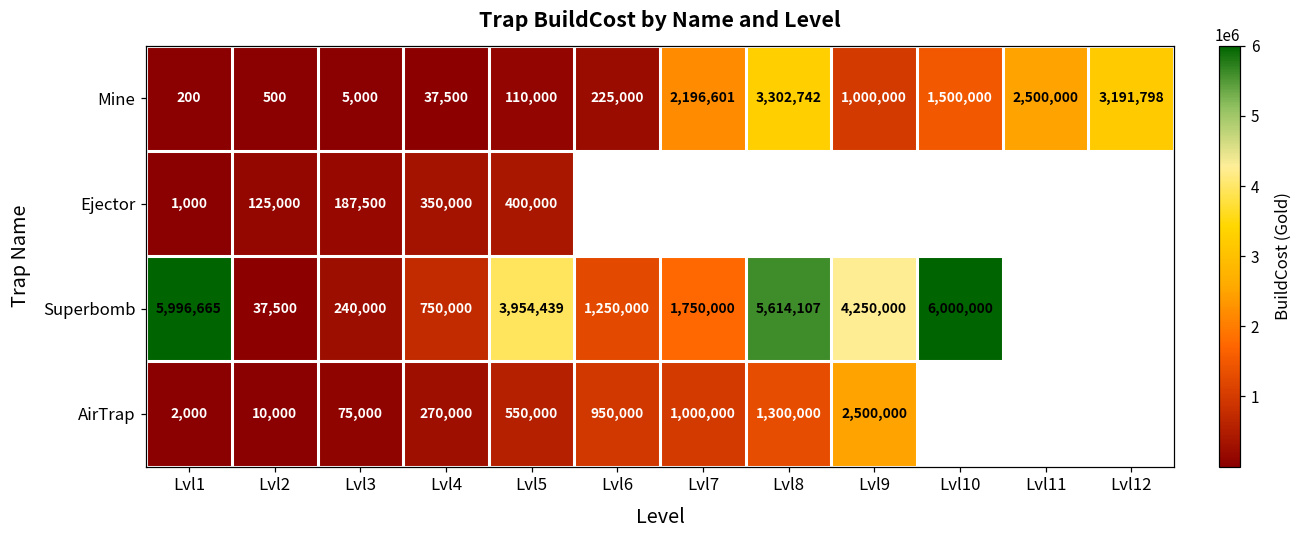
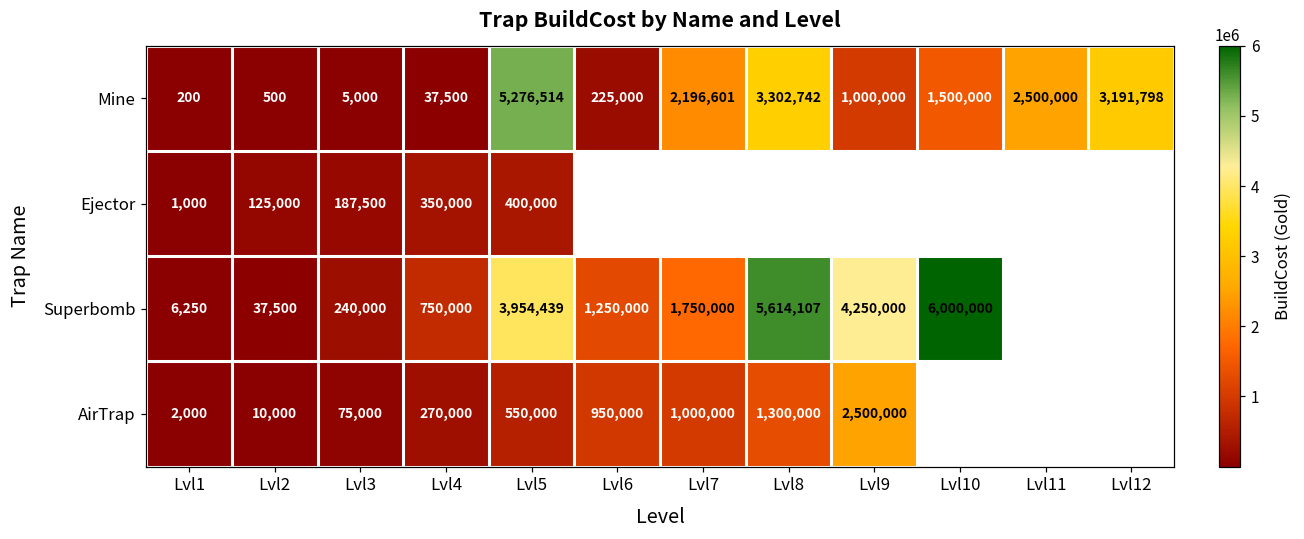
Mine, Lvl5: 110,000 -> 5,276,514
Superbomb, Lvl1: 5,996,665 -> 6,250
